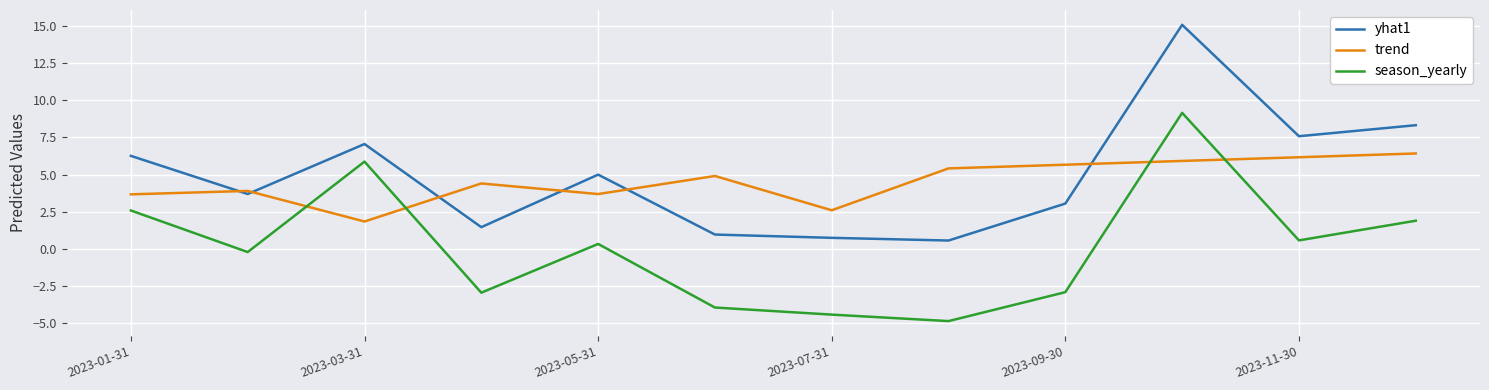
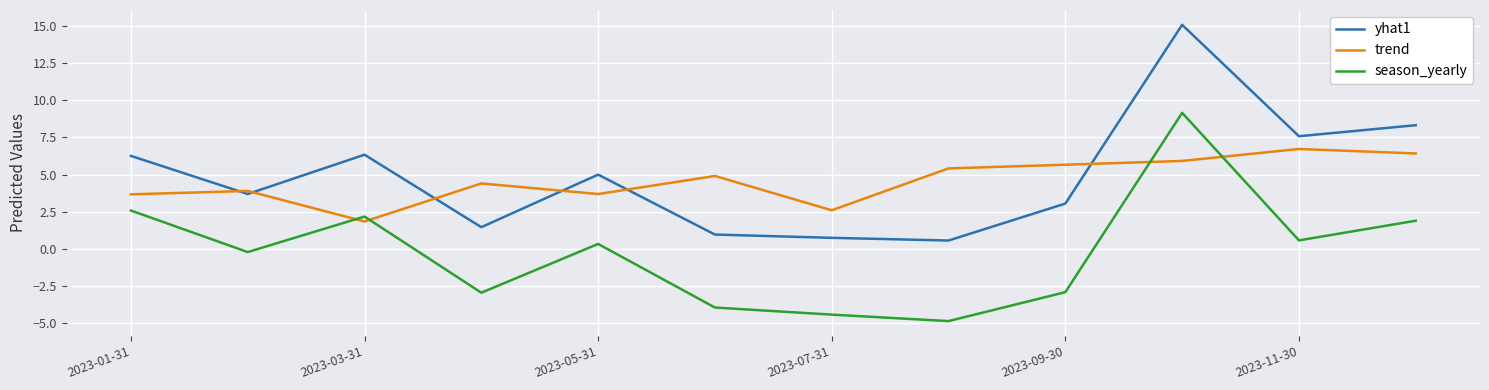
yhat1, 2023-03-31: 7.1 -> 6.3
season_yearly, 2023-03-31: 5.9 -> 2.2
trend, 2023-11-30: 6.2 -> 6.7
